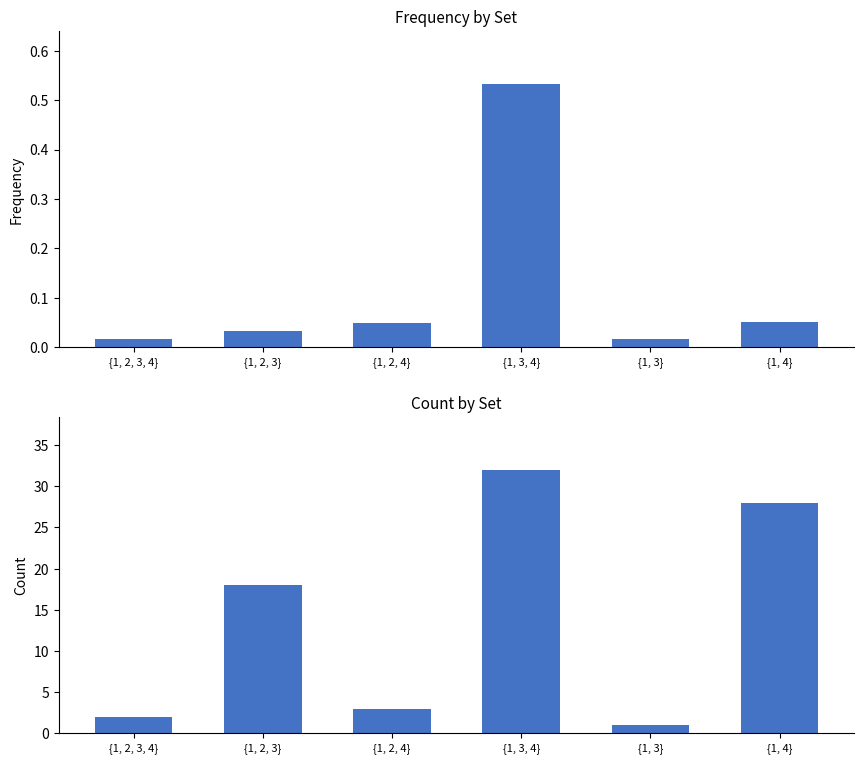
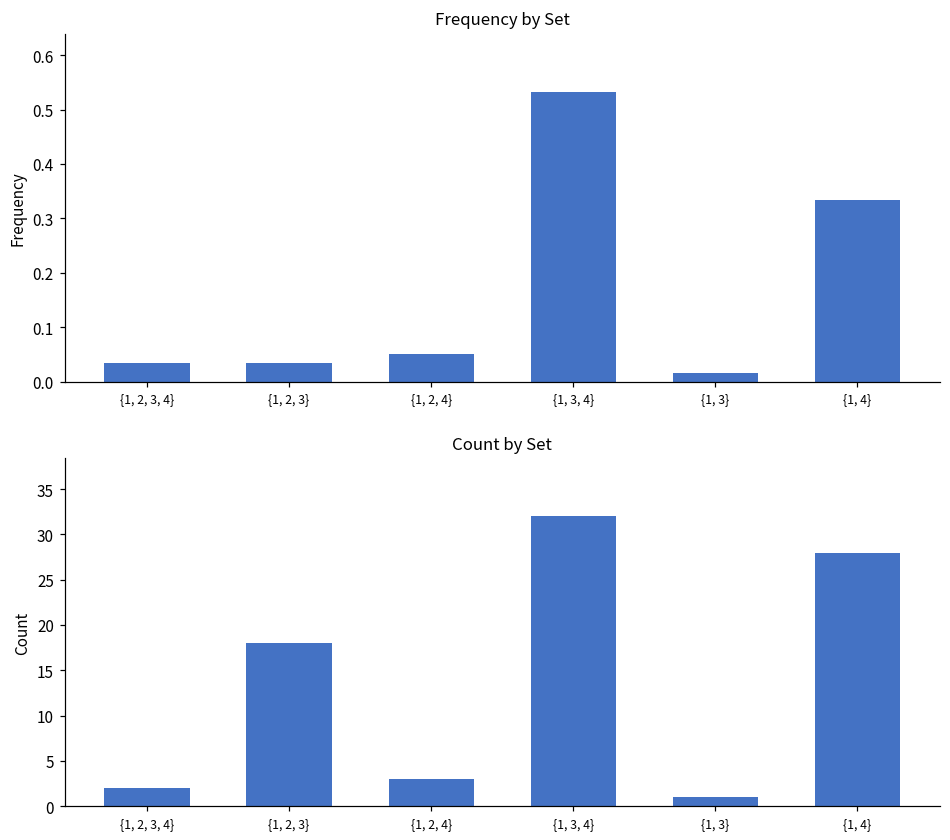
Frequency by Set, {1, 2, 3, 4}: 0.02 -> 0.03
Frequency by Set, {1, 4}: 0.05 -> 0.33
